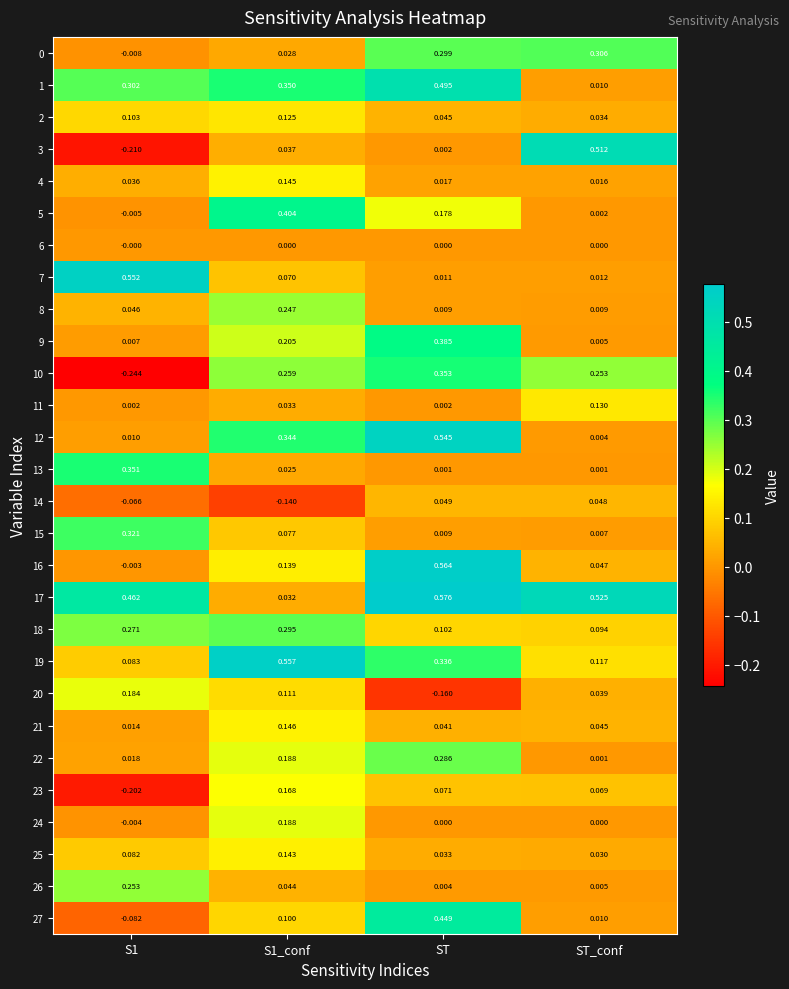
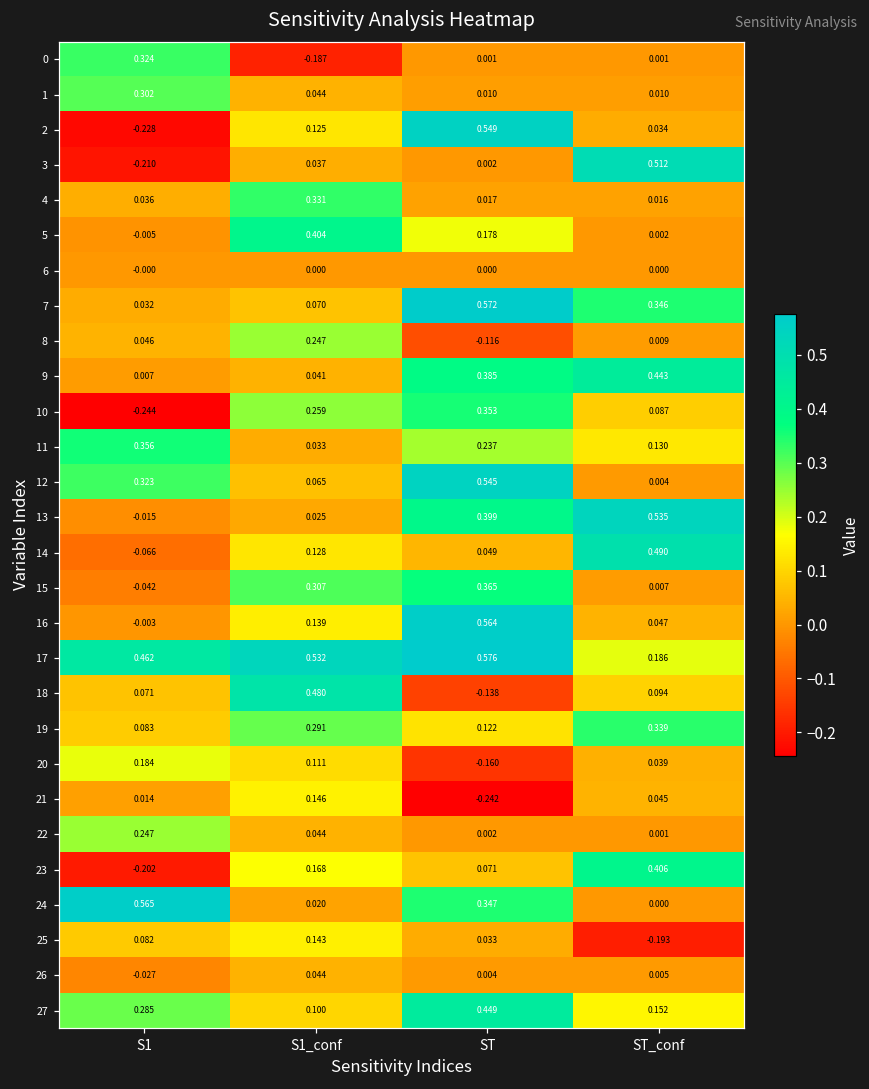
0, S1: -0.008 -> 0.324
0, S1_conf: 0.028 -> -0.187
0, ST: 0.299 -> 0.001
0, ST_conf: 0.306 -> 0.001
1, S1_conf: 0.350 -> 0.044
1, ST: 0.495 -> 0.010
2, S1: 0.103 -> -0.228
2, ST: 0.045 -> 0.549
4, S1_conf: 0.145 -> 0.331
7, S1: 0.552 -> 0.032
7, ST: 0.011 -> 0.572
7, ST_conf: 0.012 -> 0.346
8, ST: 0.009 -> -0.116
9, S1_conf: 0.205 -> 0.041
9, ST_conf: 0.005 -> 0.443
10, ST_conf: 0.253 -> 0.087
11, S1: 0.002 -> 0.356
11, ST: 0.002 -> 0.237
12, S1: 0.010 -> 0.323
12, S1_conf: 0.344 -> 0.065
13, S1: 0.351 -> -0.015
13, ST: 0.001 -> 0.399
13, ST_conf: 0.001 -> 0.535
14, S1_conf: -0.140 -> 0.128
14, ST_conf: 0.048 -> 0.490
15, S1: 0.321 -> -0.042
15, S1_conf: 0.077 -> 0.307
15, ST: 0.009 -> 0.365
17, S1_conf: 0.032 -> 0.532
17, ST_conf: 0.525 -> 0.186
18, S1: 0.271 -> 0.071
18, S1_conf: 0.295 -> 0.480
18, ST: 0.102 -> -0.138
19, S1_conf: 0.557 -> 0.291
19, ST: 0.336 -> 0.122
19, ST_conf: 0.117 -> 0.339
21, ST: 0.041 -> -0.242
22, S1: 0.018 -> 0.247
22, S1_conf: 0.188 -> 0.044
22, ST: 0.286 -> 0.002
23, ST_conf: 0.069 -> 0.406
24, S1: -0.004 -> 0.565
24, S1_conf: 0.188 -> 0.020
24, ST: 0.000 -> 0.347
25, ST_conf: 0.030 -> -0.193
26, S1: 0.253 -> -0.027
27, S1: -0.082 -> 0.285
27, ST_conf: 0.010 -> 0.152
